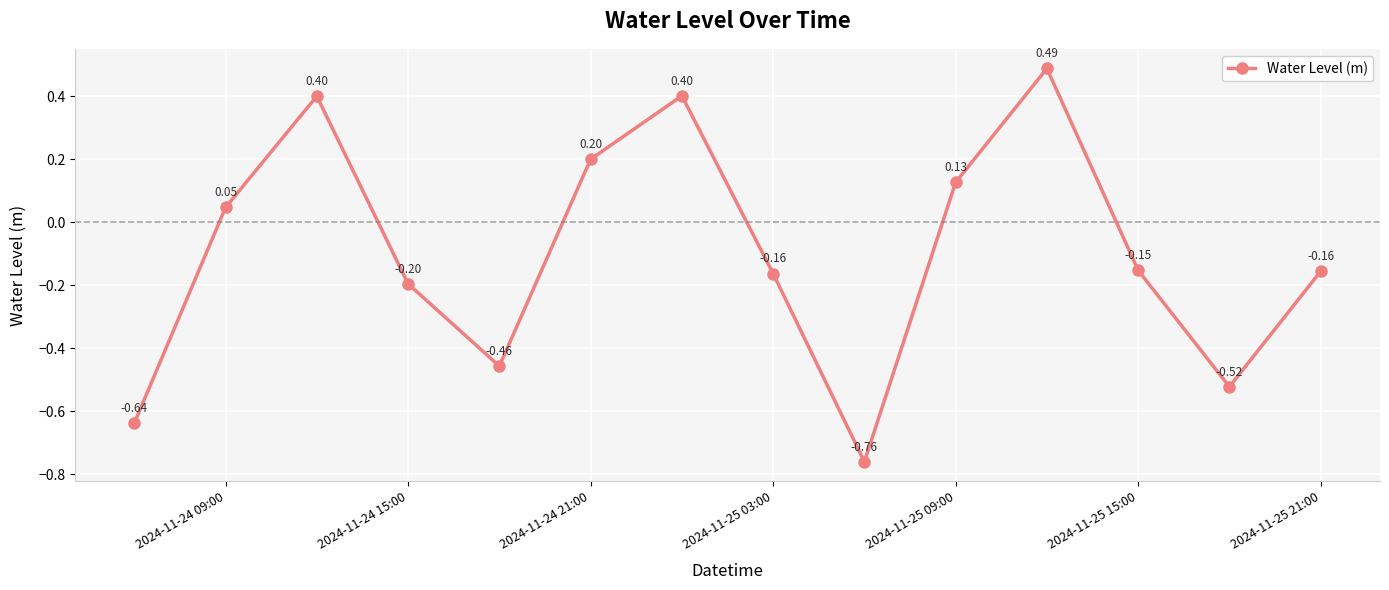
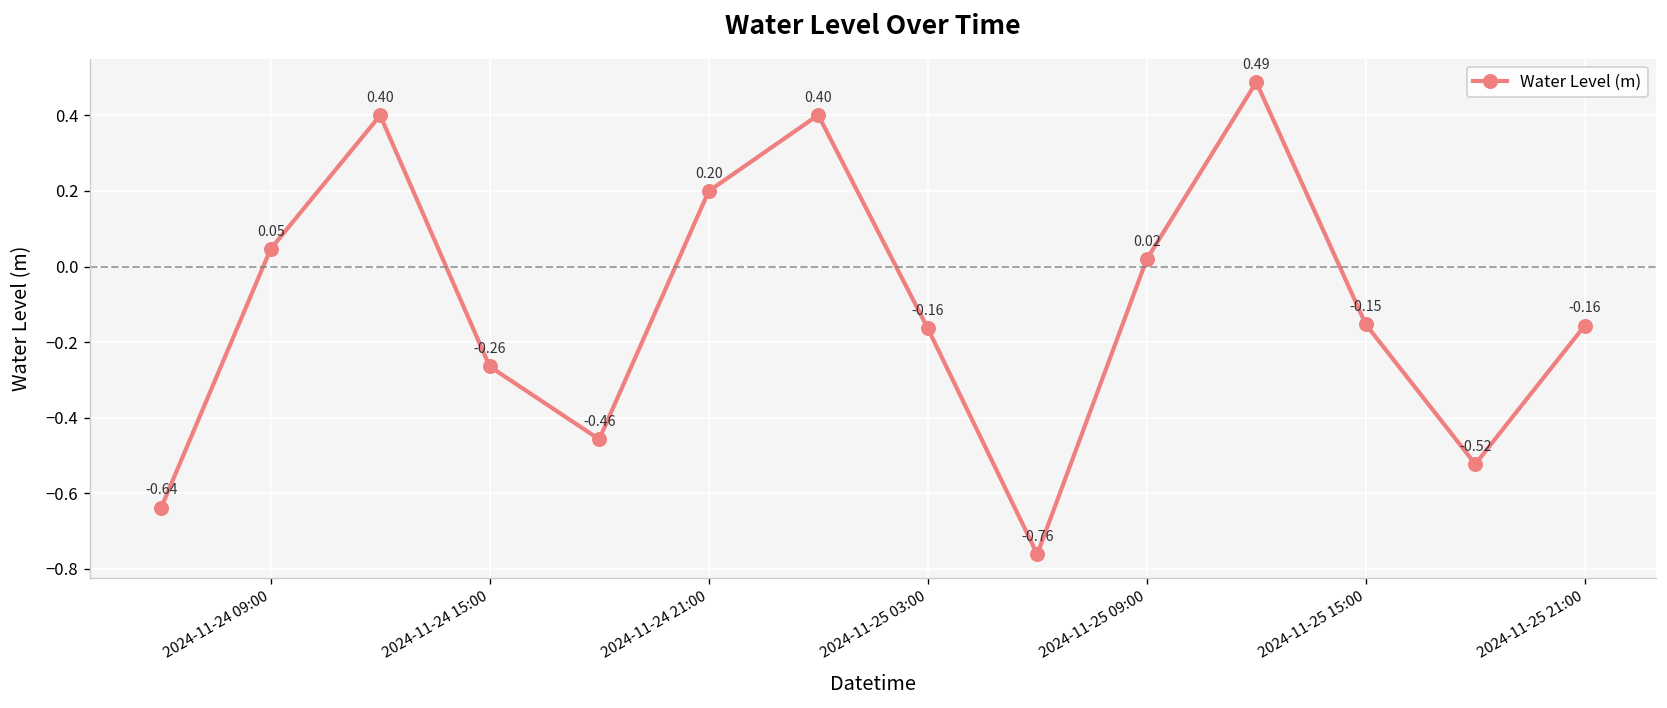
2024-11-24 15:00: -0.20 -> -0.26
2024-11-25 09:00: 0.13 -> 0.02
